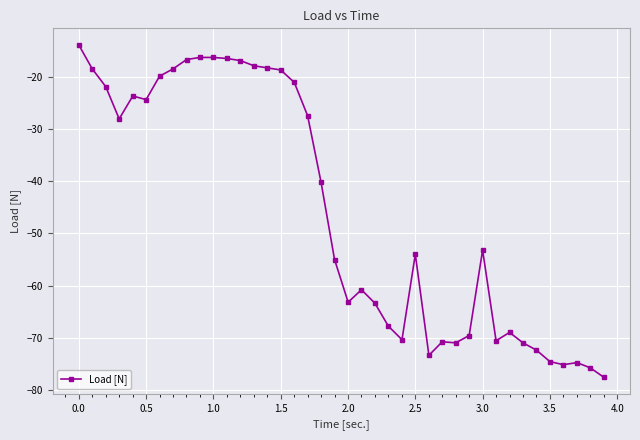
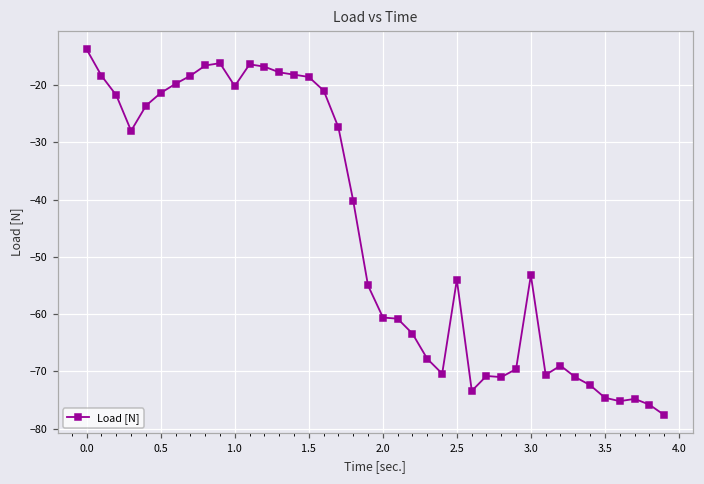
0.5: -24 -> -21
1.0: -16 -> -20
2.0: -63 -> -61
